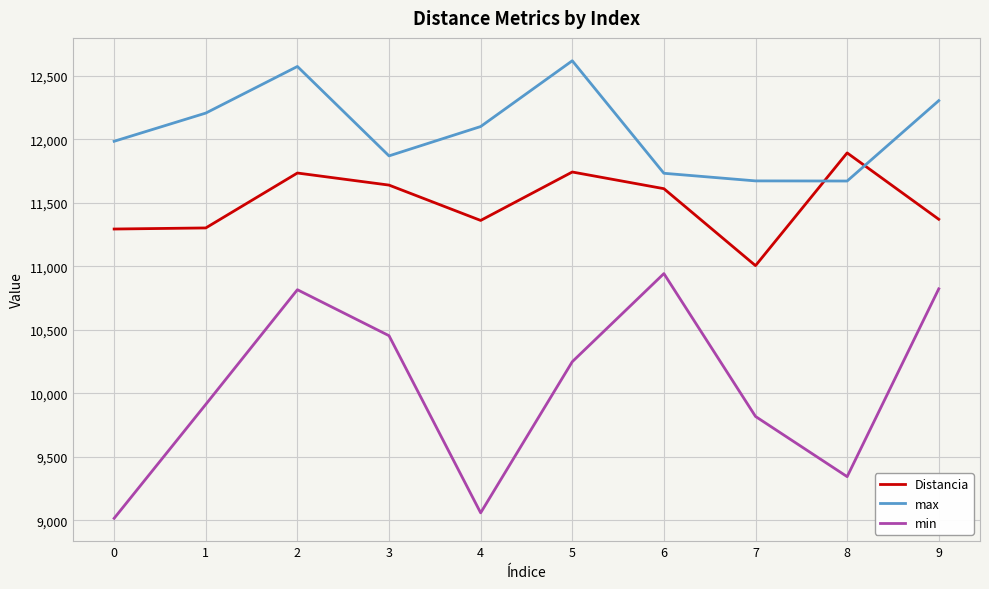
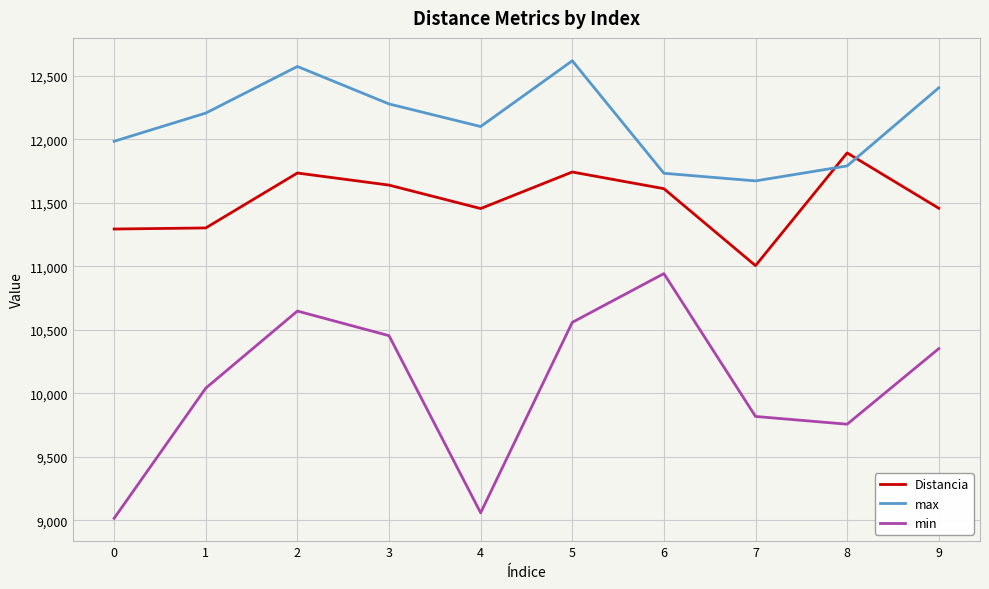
min, 1: 9,910 -> 10,040
min, 2: 10,820 -> 10,650
max, 3: 11,870 -> 12,280
Distancia, 4: 11,360 -> 11,450
min, 5: 10,250 -> 10,560
max, 8: 11,670 -> 11,790
min, 8: 9,340 -> 9,760
Distancia, 9: 11,370 -> 11,460
max, 9: 12,300 -> 12,410
min, 9: 10,820 -> 10,350
